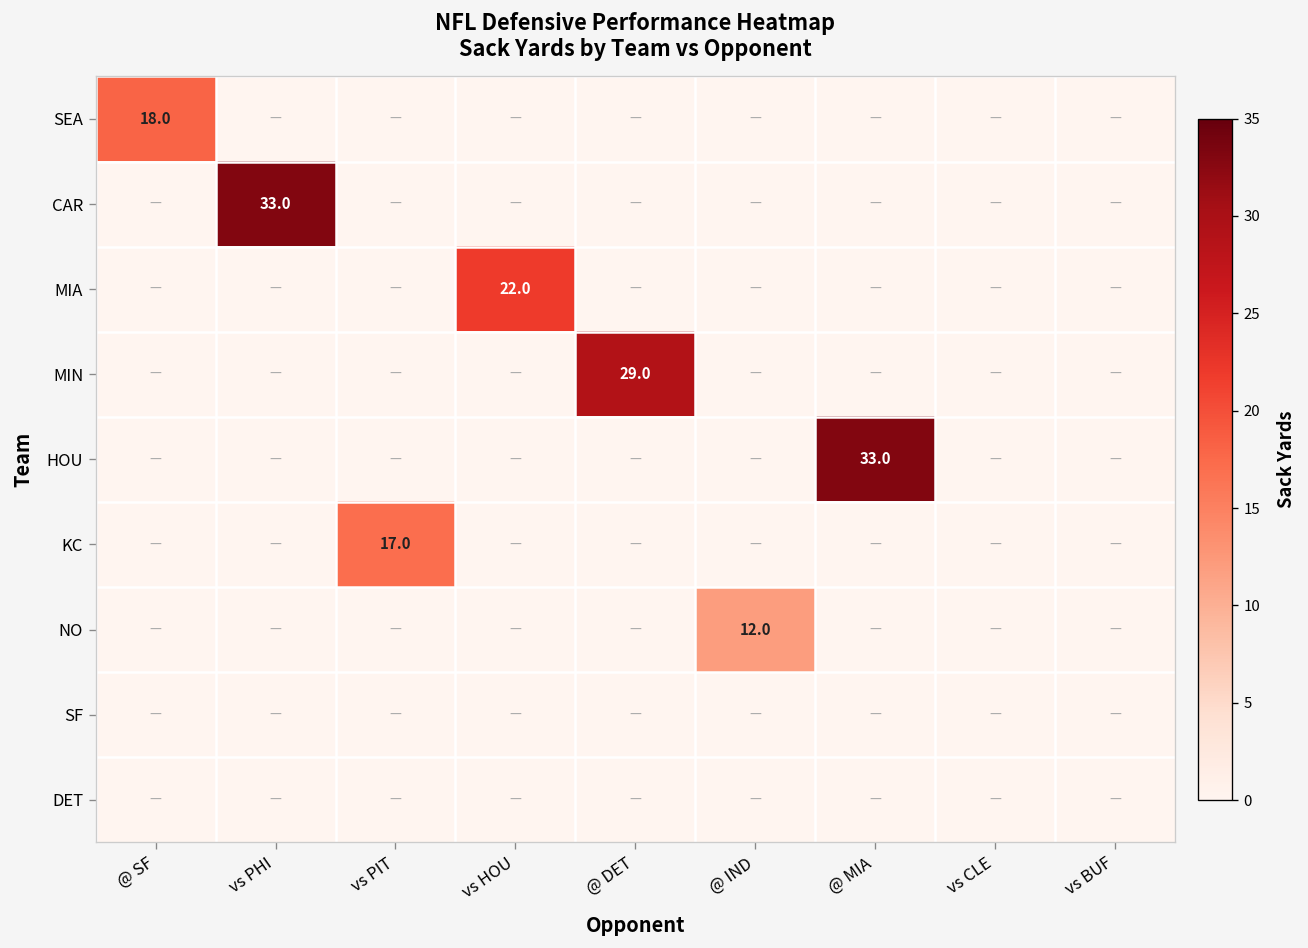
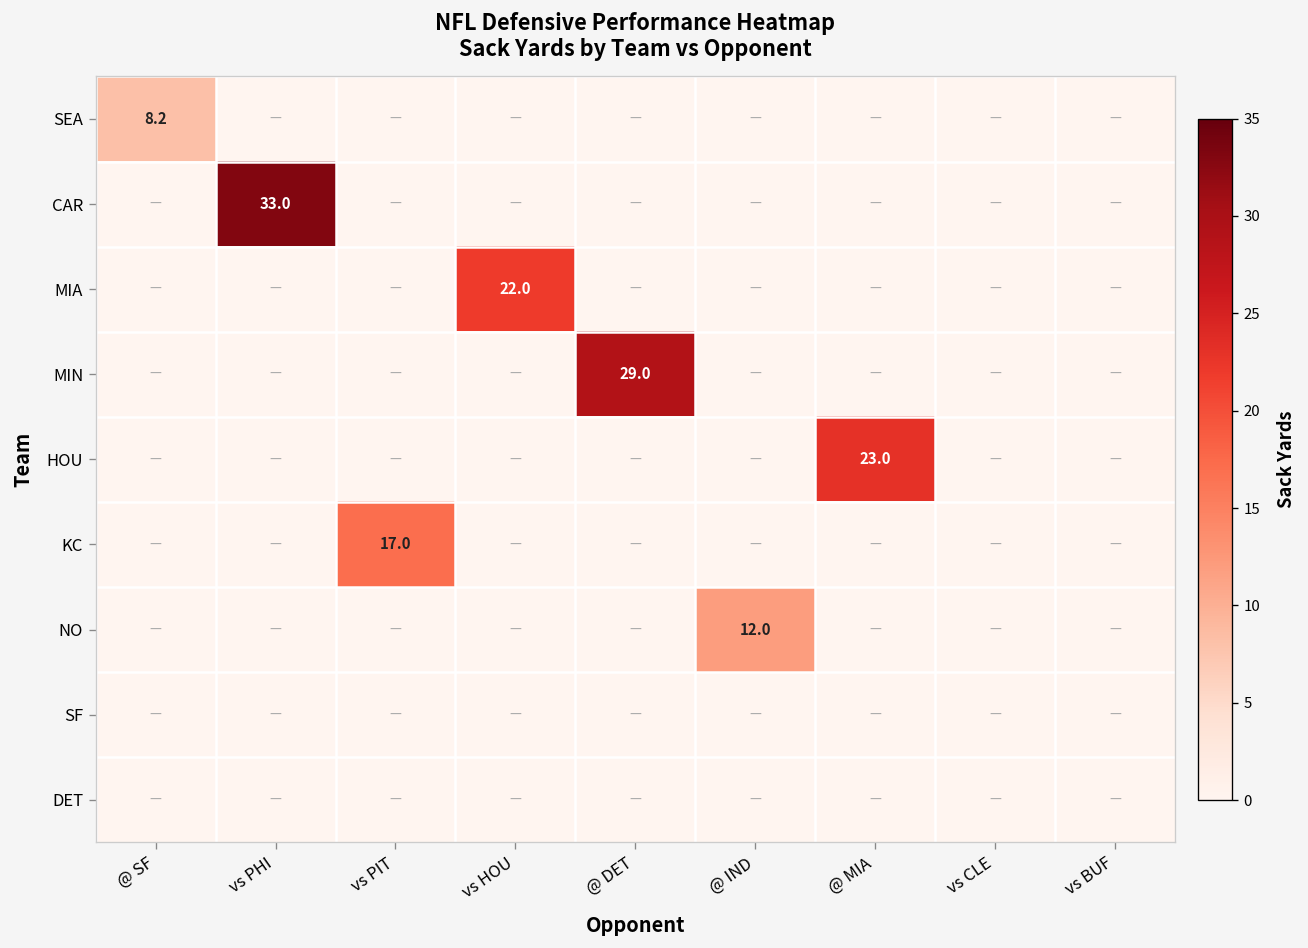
SEA, @ SF: 18.0 -> 8.2
HOU, @ MIA: 33.0 -> 23.0
